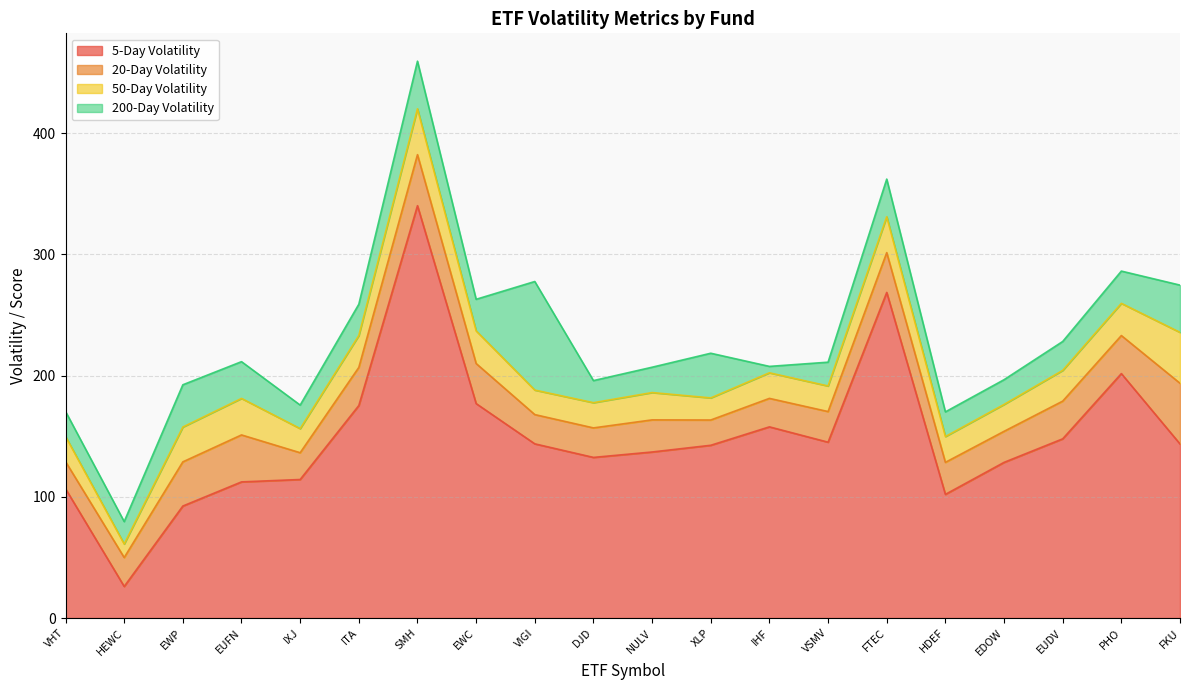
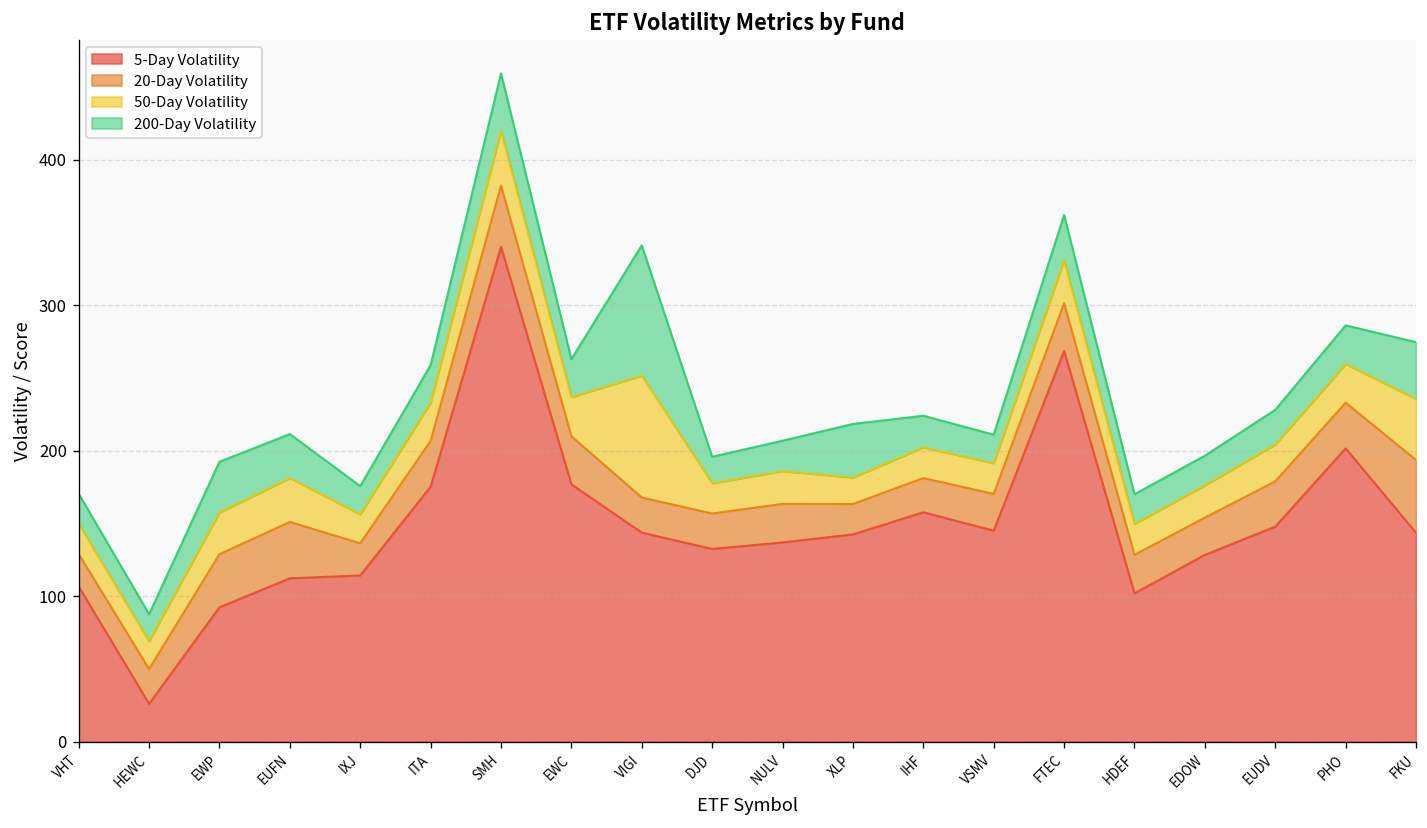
50-Day Volatility, HEWC: 11 -> 19
50-Day Volatility, VIGI: 20 -> 84
200-Day Volatility, IHF: 5 -> 22
